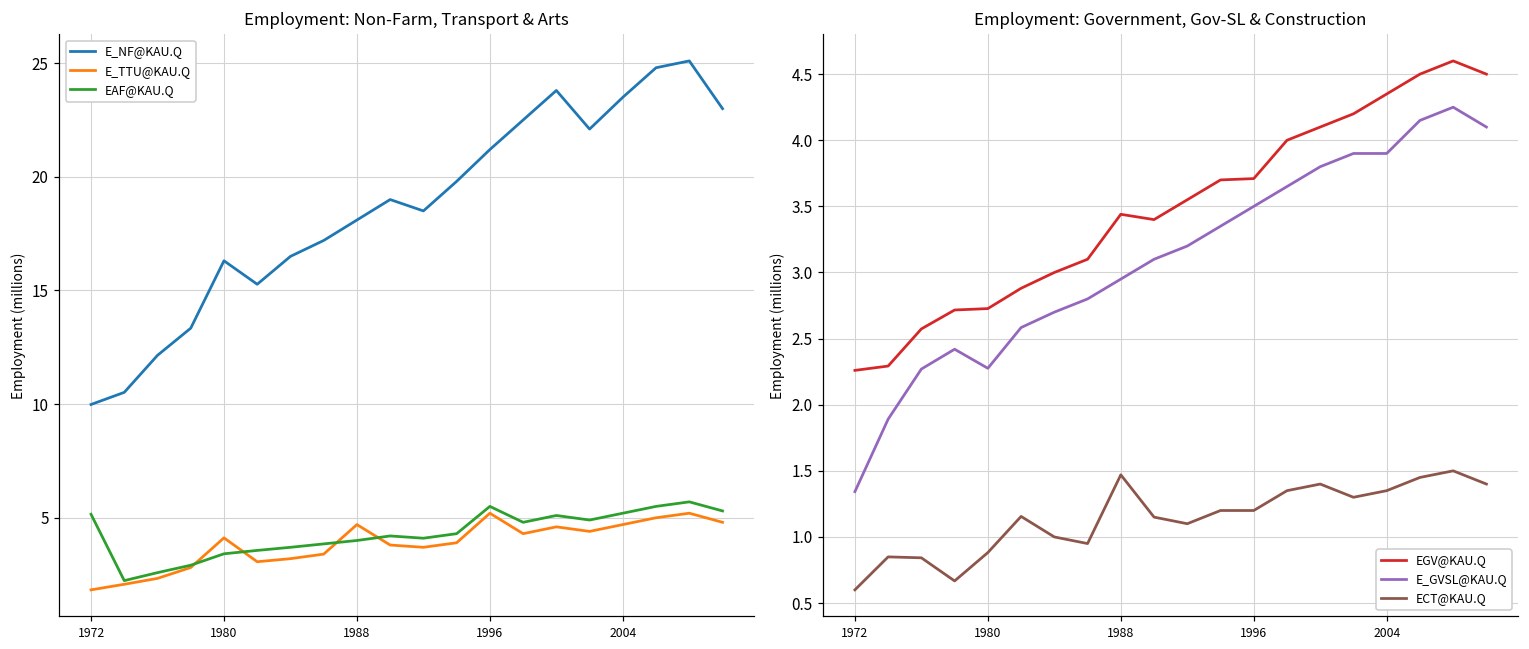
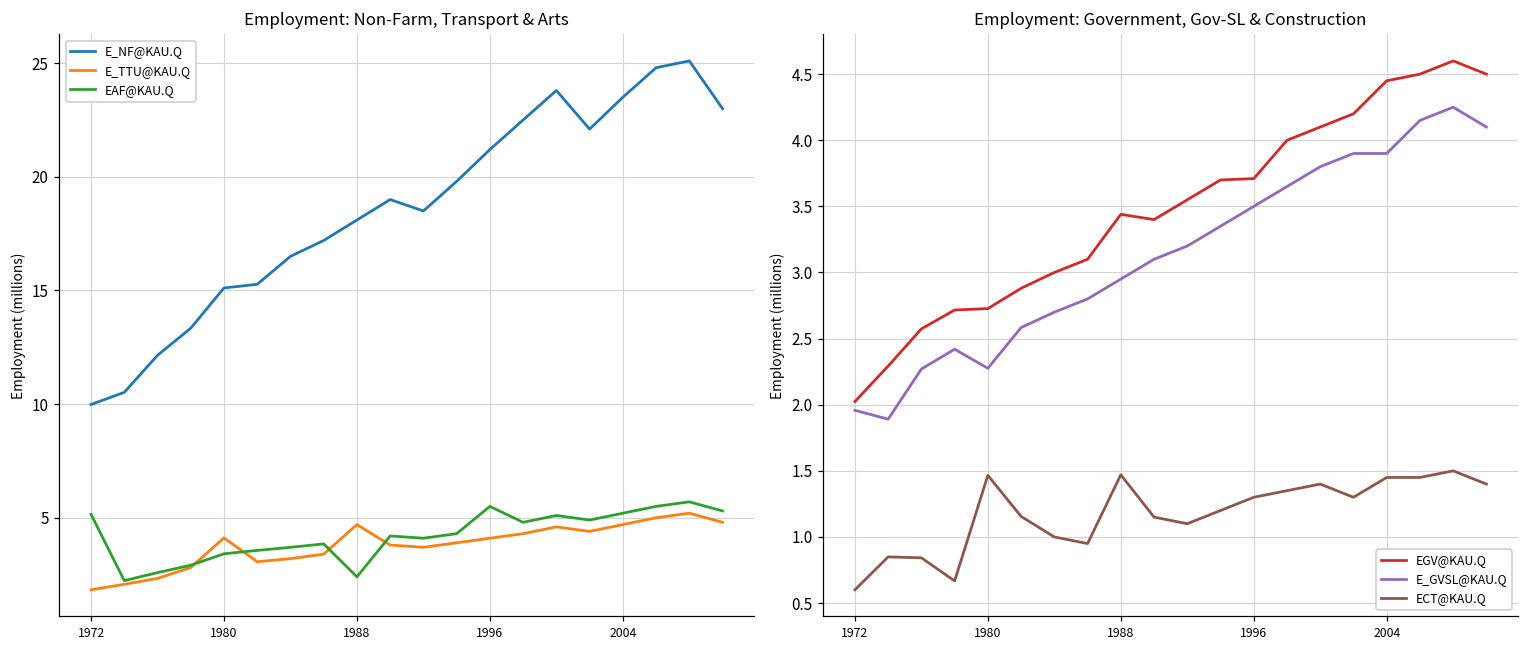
Employment: Non-Farm, Transport & Arts, E_NF@KAU.Q, 1980: 16.3 -> 15.1
Employment: Non-Farm, Transport & Arts, EAF@KAU.Q, 1988: 4.0 -> 2.4
Employment: Non-Farm, Transport & Arts, E_TTU@KAU.Q, 1996: 5.2 -> 4.1
Employment: Government, Gov-SL & Construction, EGV@KAU.Q, 1972: 2.26 -> 2.02
Employment: Government, Gov-SL & Construction, E_GVSL@KAU.Q, 1972: 1.34 -> 1.96
Employment: Government, Gov-SL & Construction, ECT@KAU.Q, 1980: 0.88 -> 1.47
Employment: Government, Gov-SL & Construction, ECT@KAU.Q, 1996: 1.2 -> 1.3
Employment: Government, Gov-SL & Construction, EGV@KAU.Q, 2004: 4.35 -> 4.45
Employment: Government, Gov-SL & Construction, ECT@KAU.Q, 2004: 1.35 -> 1.45
